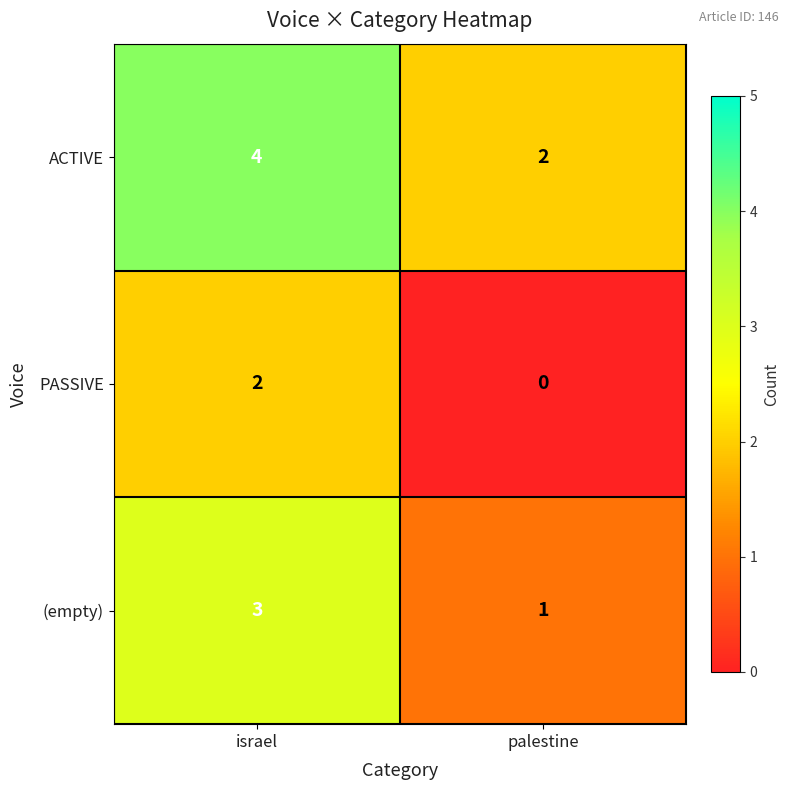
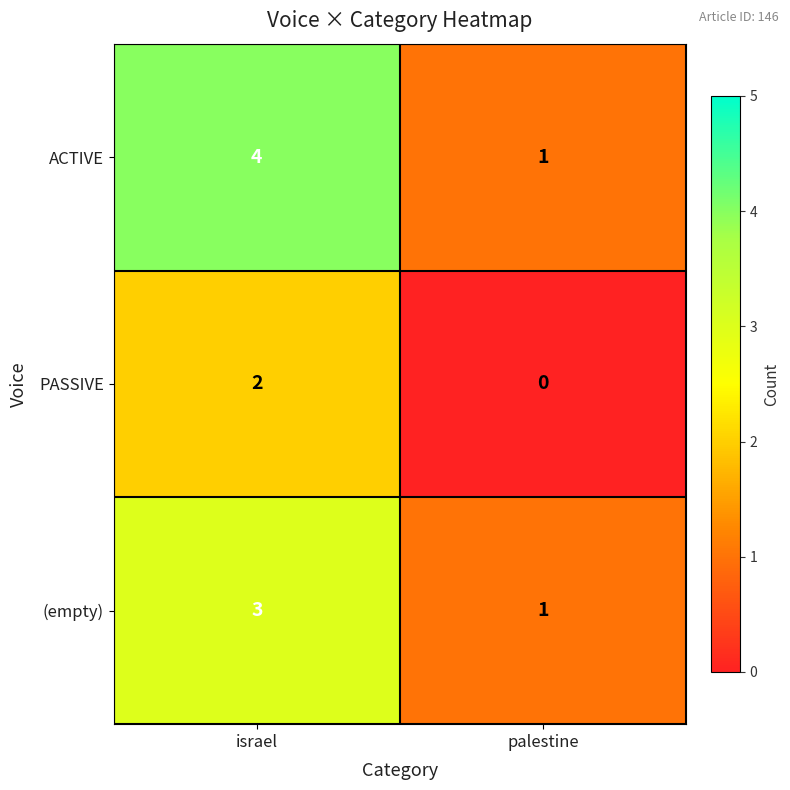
ACTIVE, palestine: 2 -> 1
